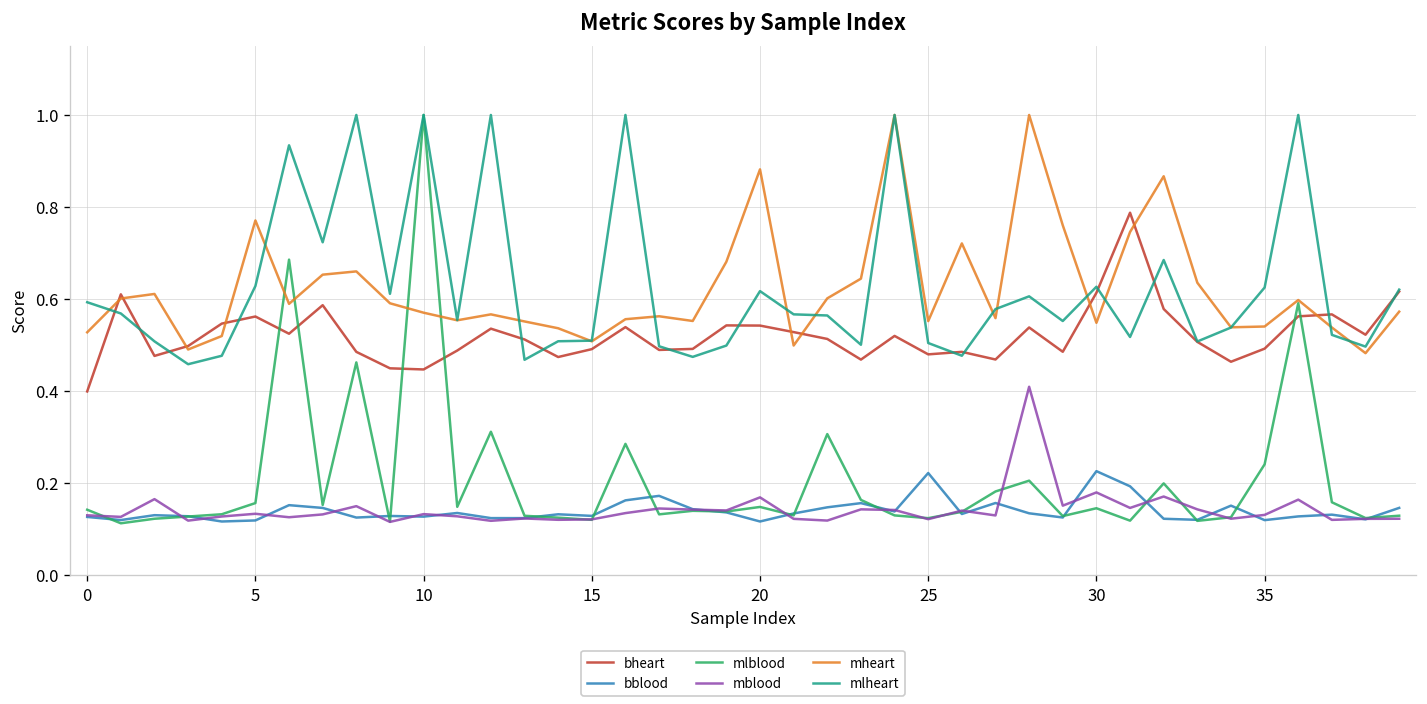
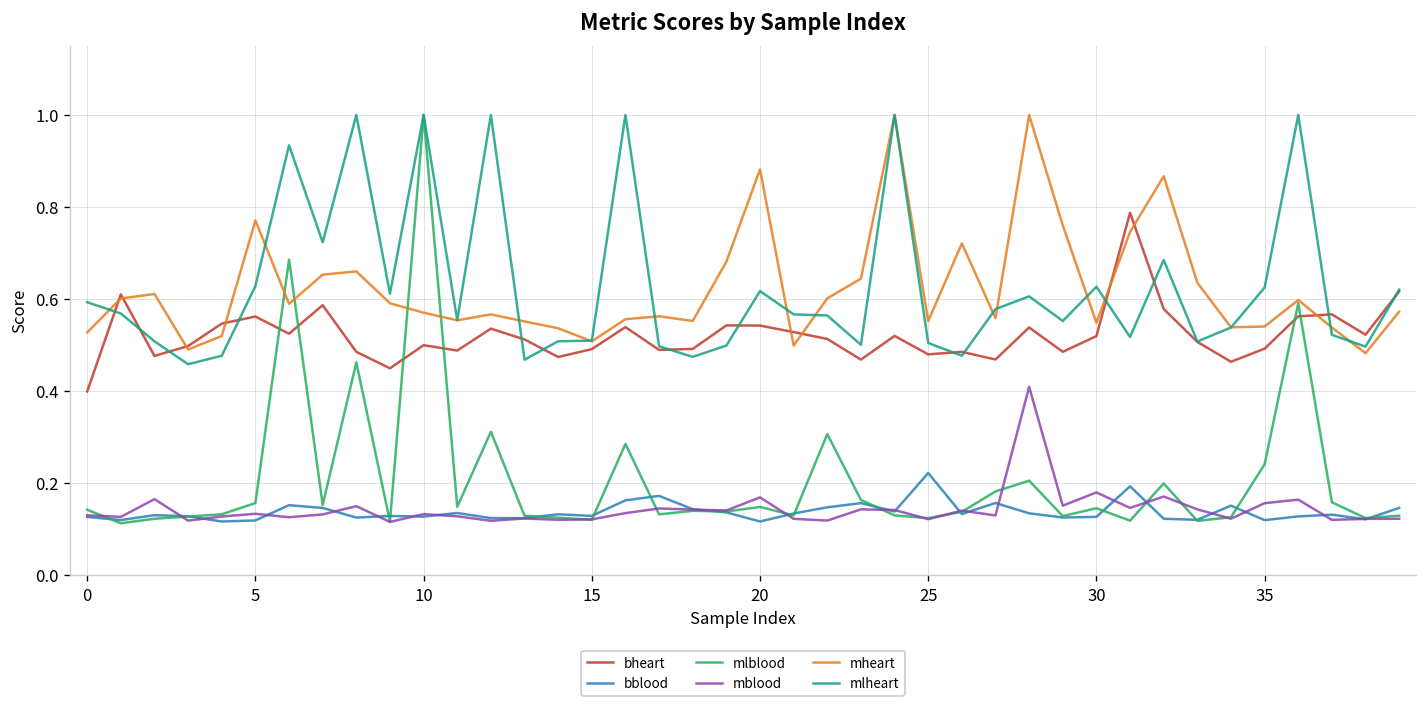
bheart, 10: 0.45 -> 0.50
bheart, 30: 0.61 -> 0.52
bblood, 30: 0.23 -> 0.13
mblood, 35: 0.13 -> 0.16
